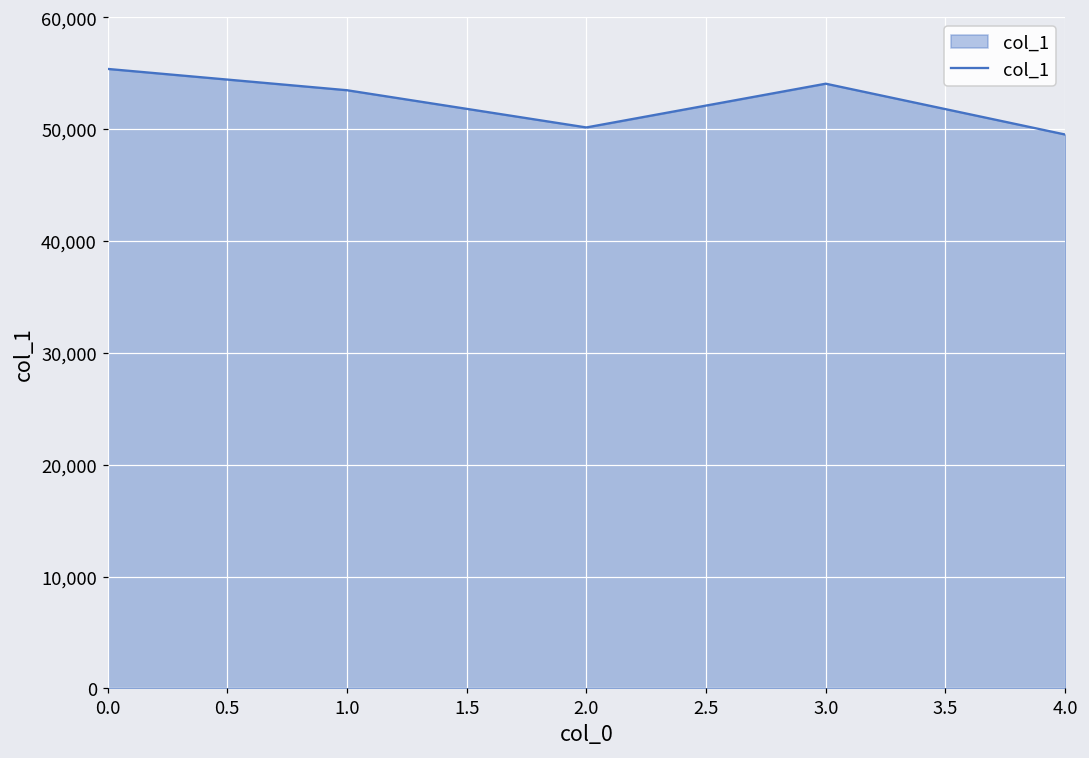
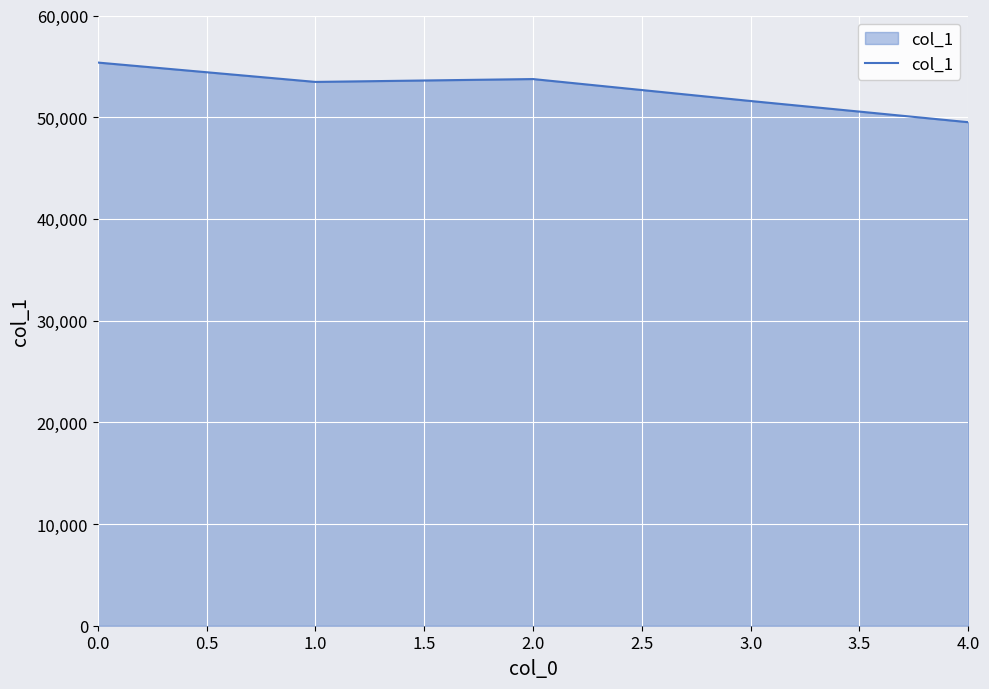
2.0: 50,100 -> 53,800
3.0: 54,100 -> 51,600
